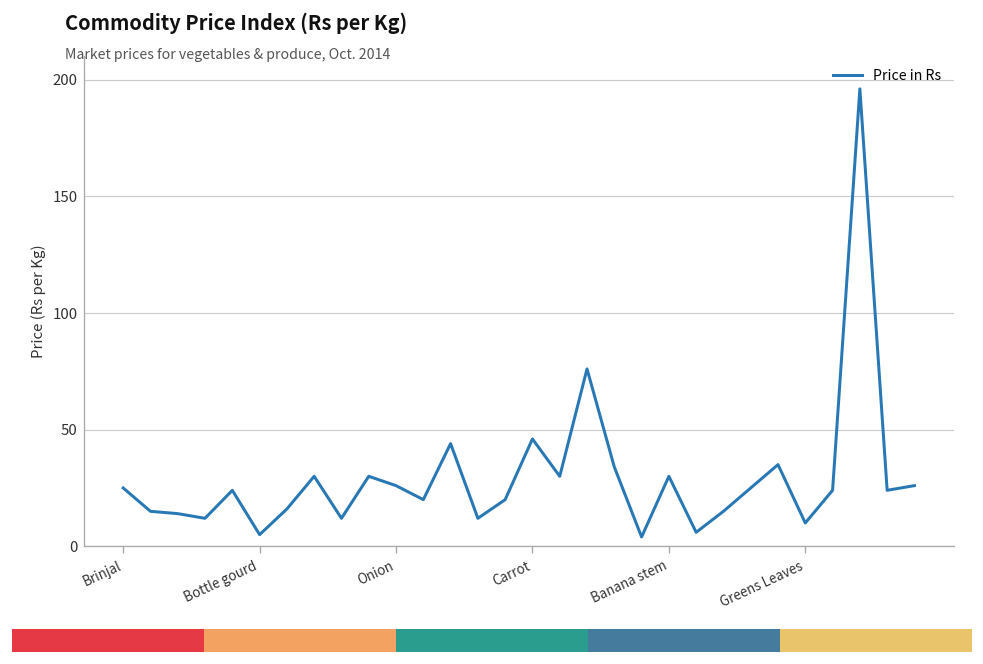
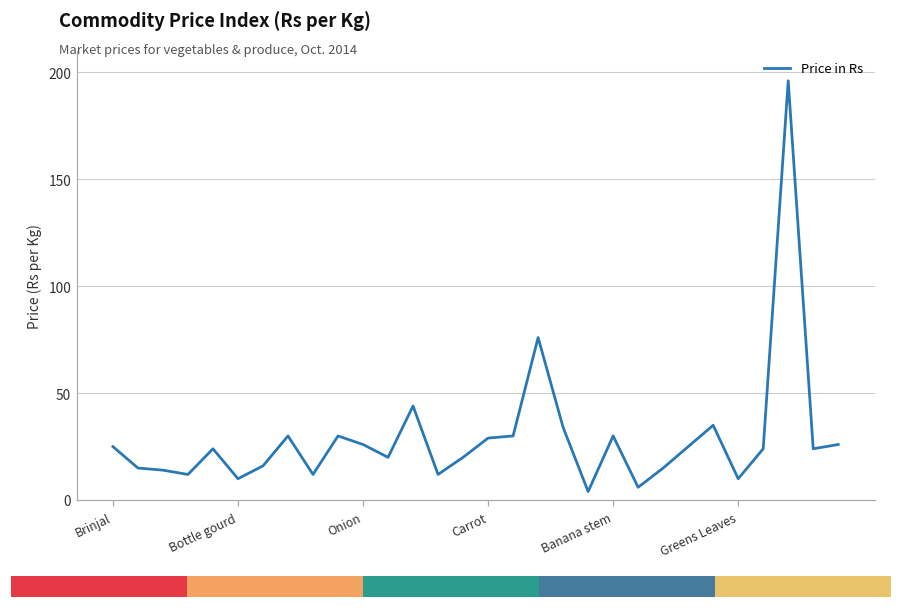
Bottle gourd: 5 -> 10
Carrot: 46 -> 29
